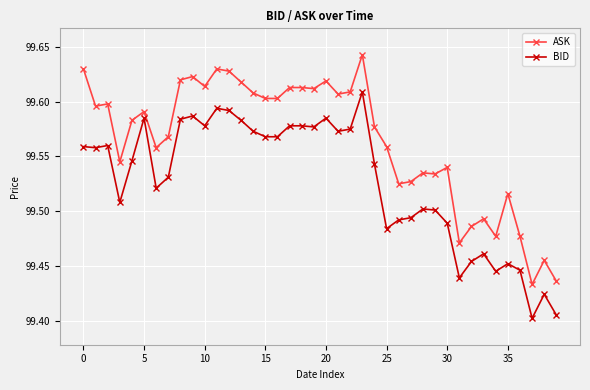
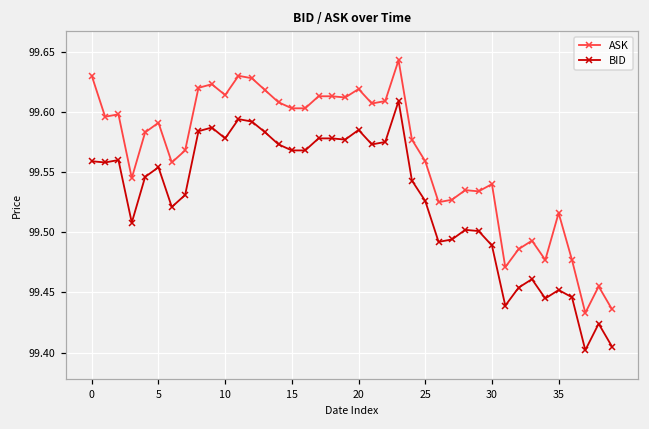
BID, 5: 99.585 -> 99.554
BID, 25: 99.484 -> 99.526
